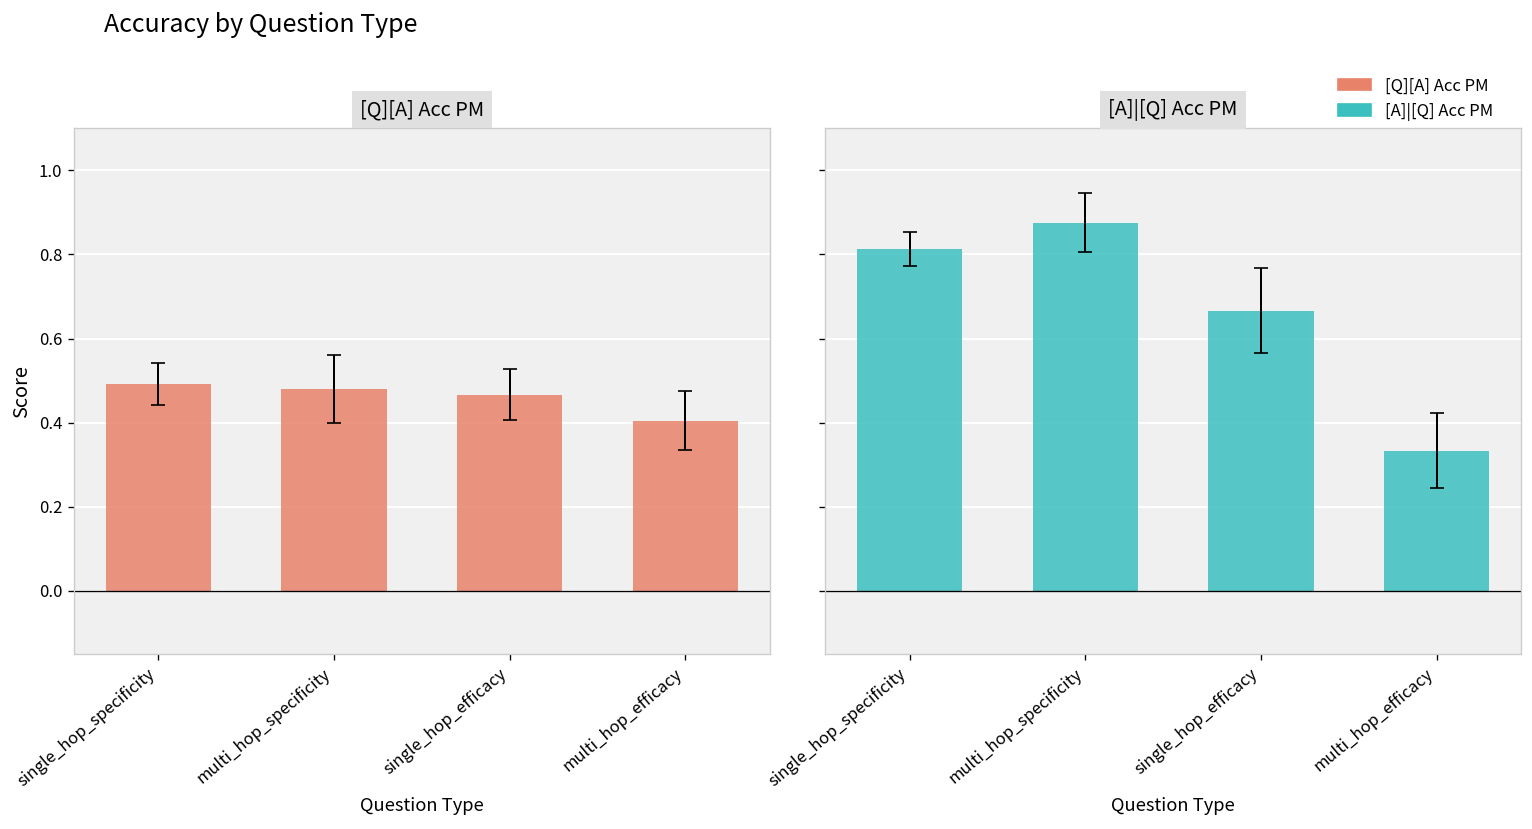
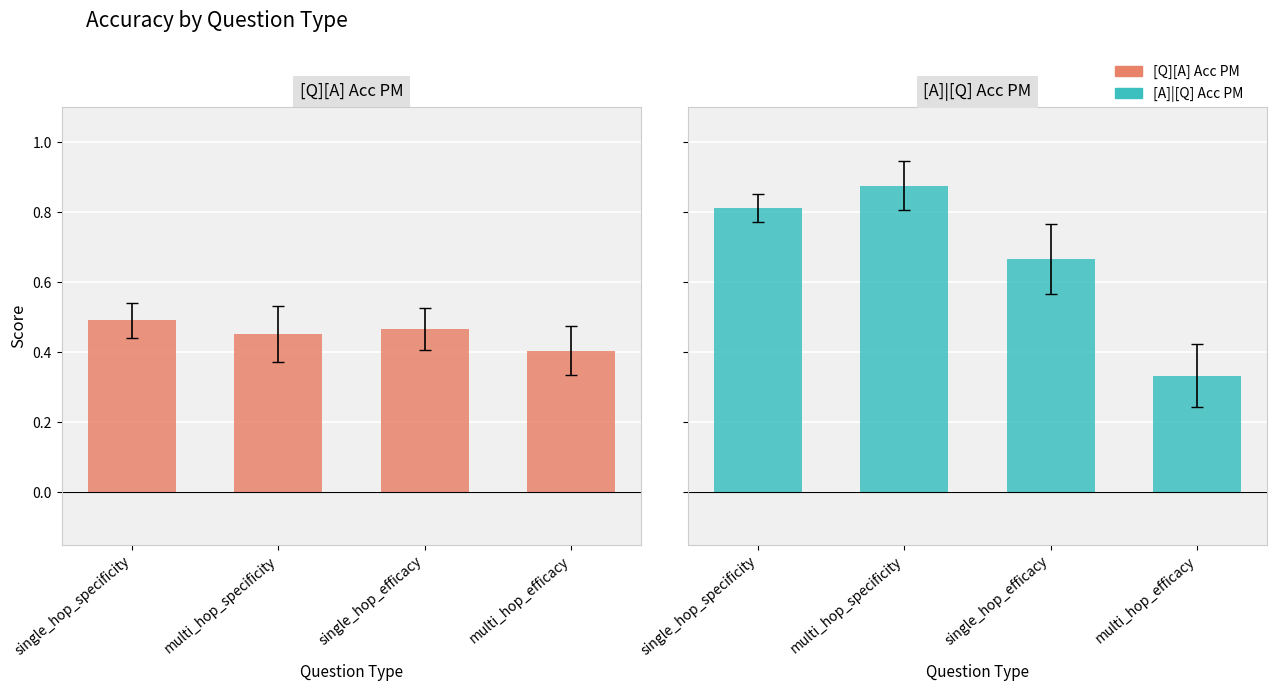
[Q][A] Acc PM, [Q][A] Acc PM, multi_hop_specificity: 0.48 -> 0.45
